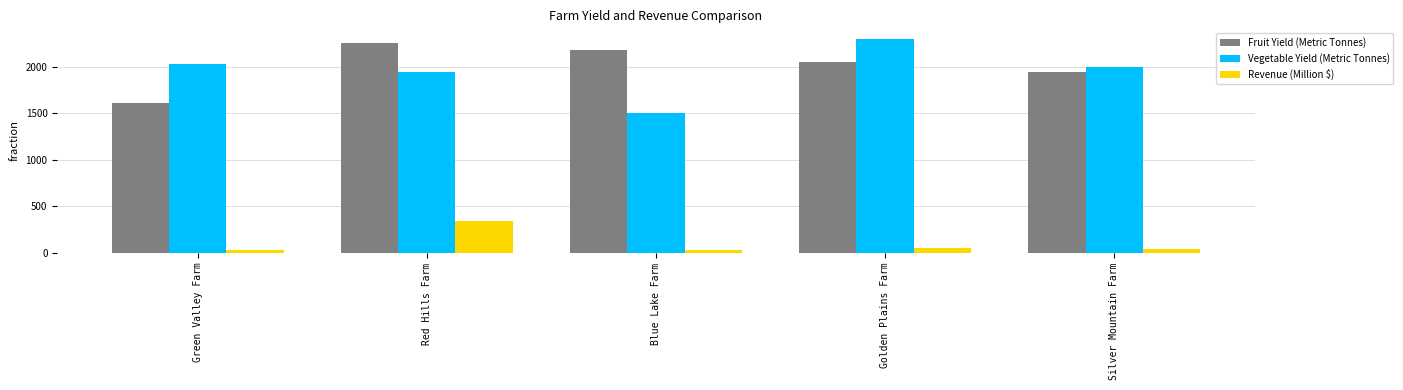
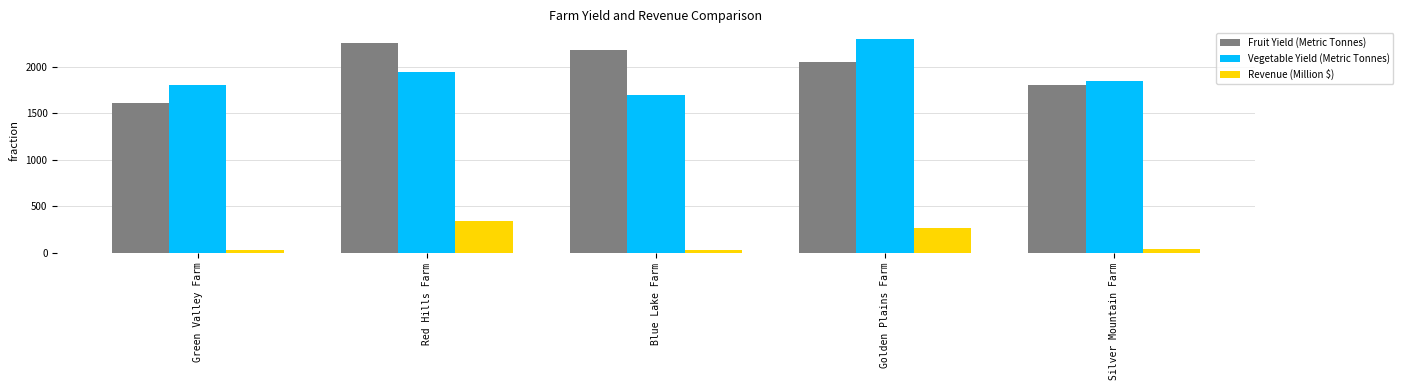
Vegetable Yield (Metric Tonnes), Green Valley Farm: 2000 -> 1800
Vegetable Yield (Metric Tonnes), Blue Lake Farm: 1500 -> 1700
Revenue (Million $), Golden Plains Farm: 100 -> 300
Fruit Yield (Metric Tonnes), Silver Mountain Farm: 1900 -> 1800
Vegetable Yield (Metric Tonnes), Silver Mountain Farm: 2000 -> 1800
